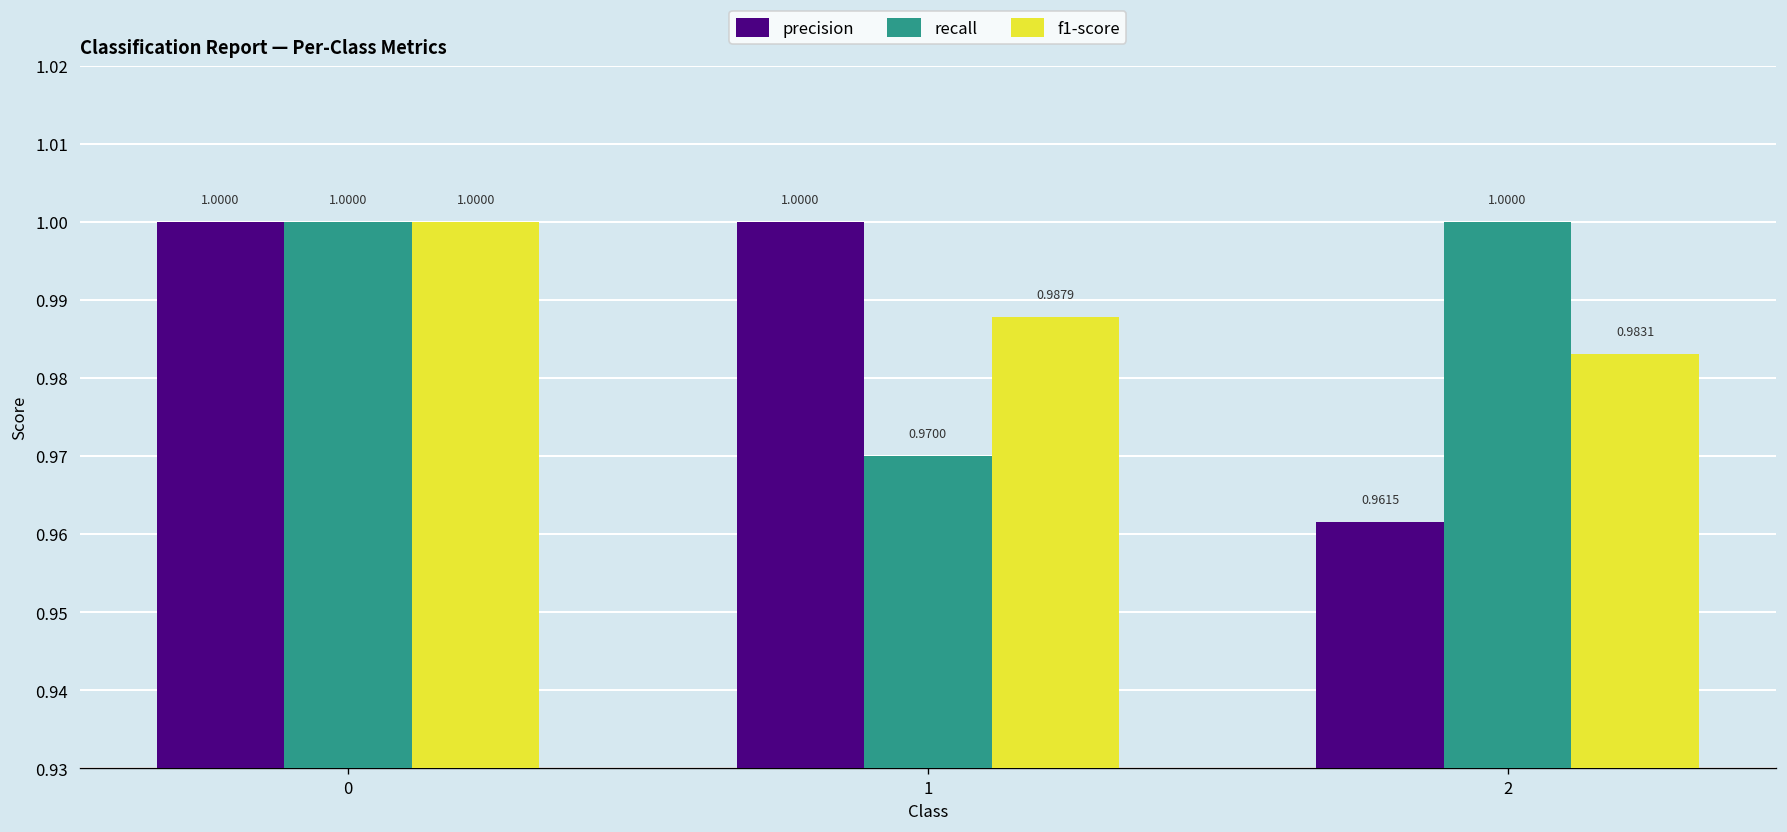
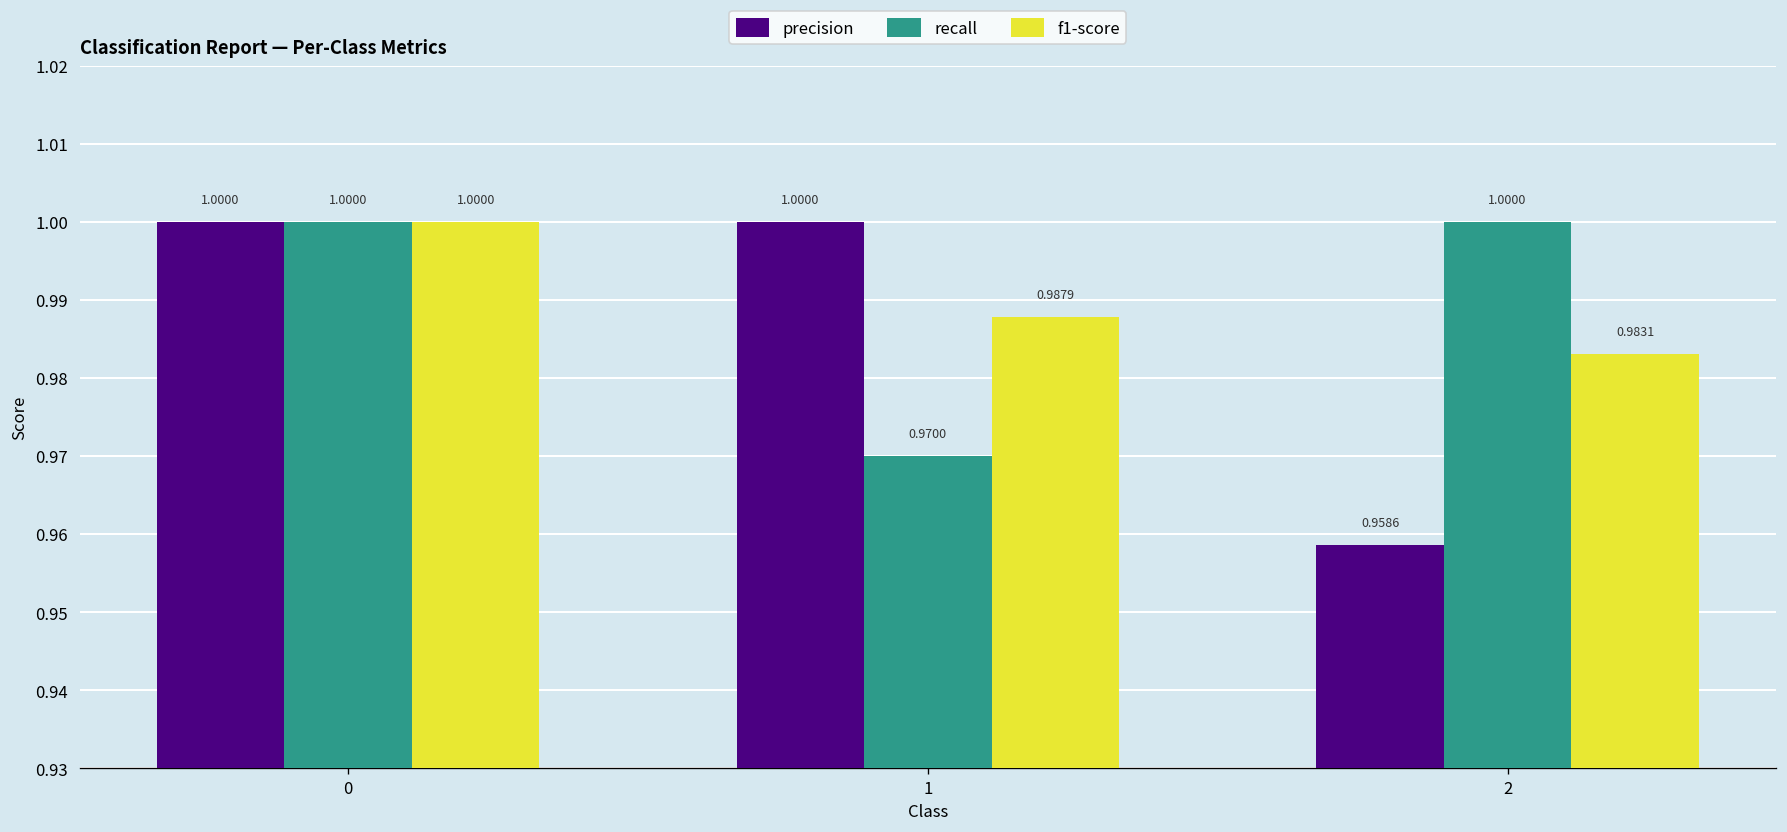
precision, 2: 0.9615 -> 0.9586
